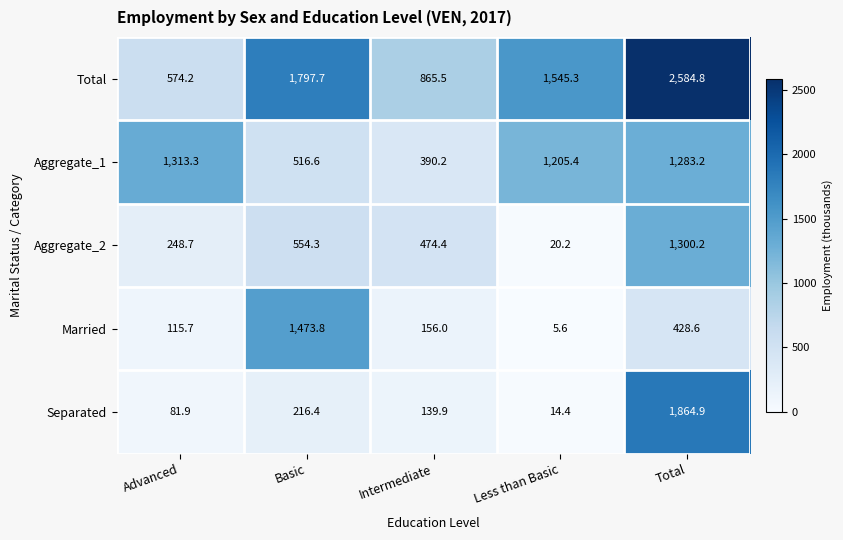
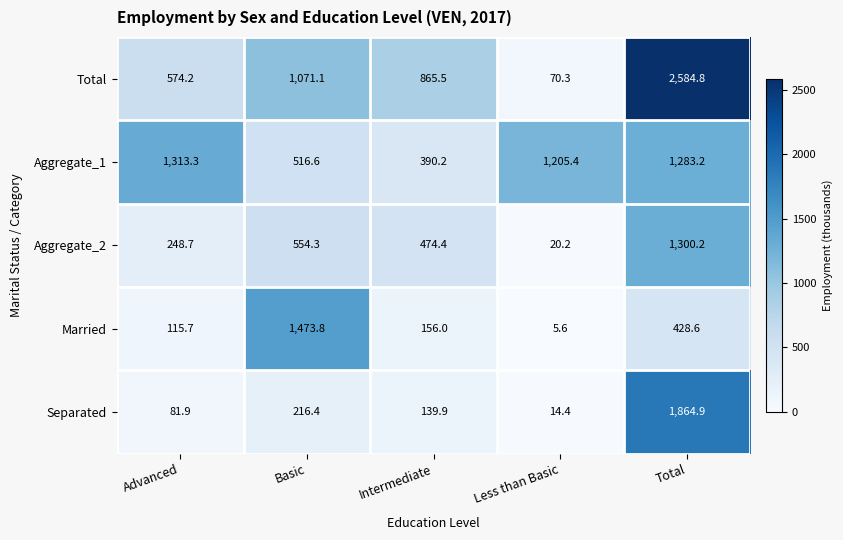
Total, Basic: 1,797.7 -> 1,071.1
Total, Less than Basic: 1,545.3 -> 70.3
